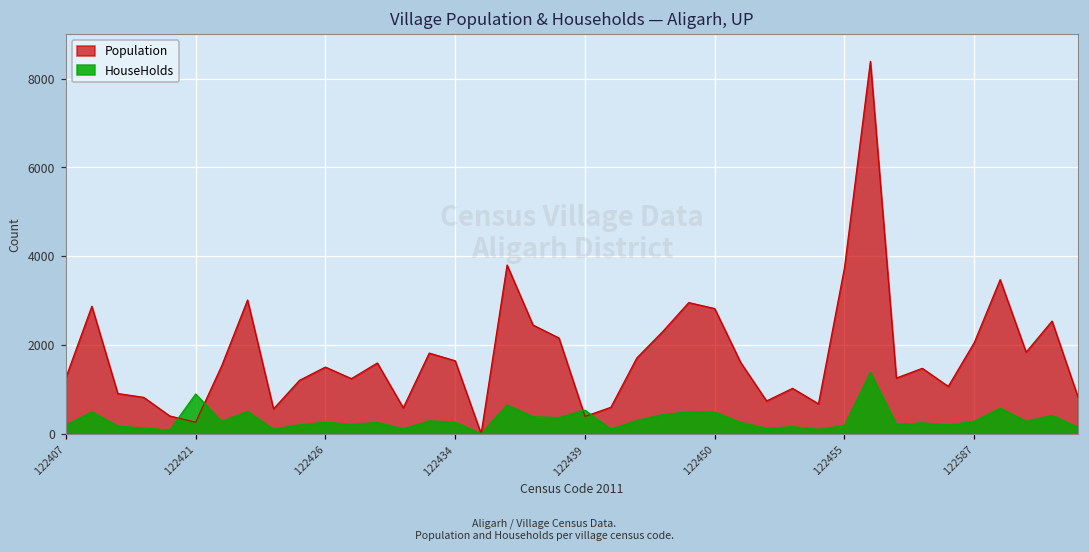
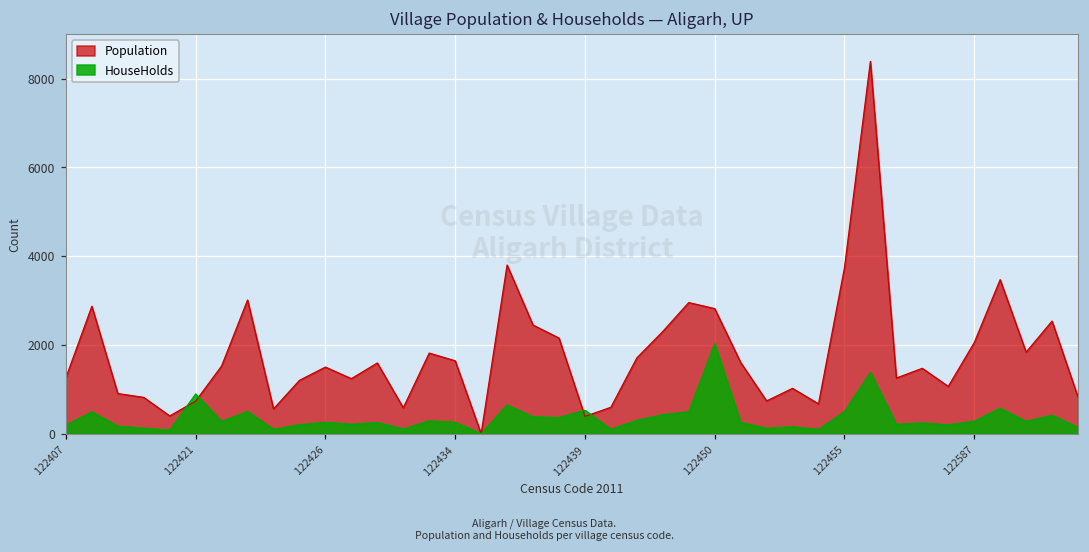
Population, 122421: 300 -> 700
HouseHolds, 122450: 500 -> 2000
HouseHolds, 122455: 200 -> 500
